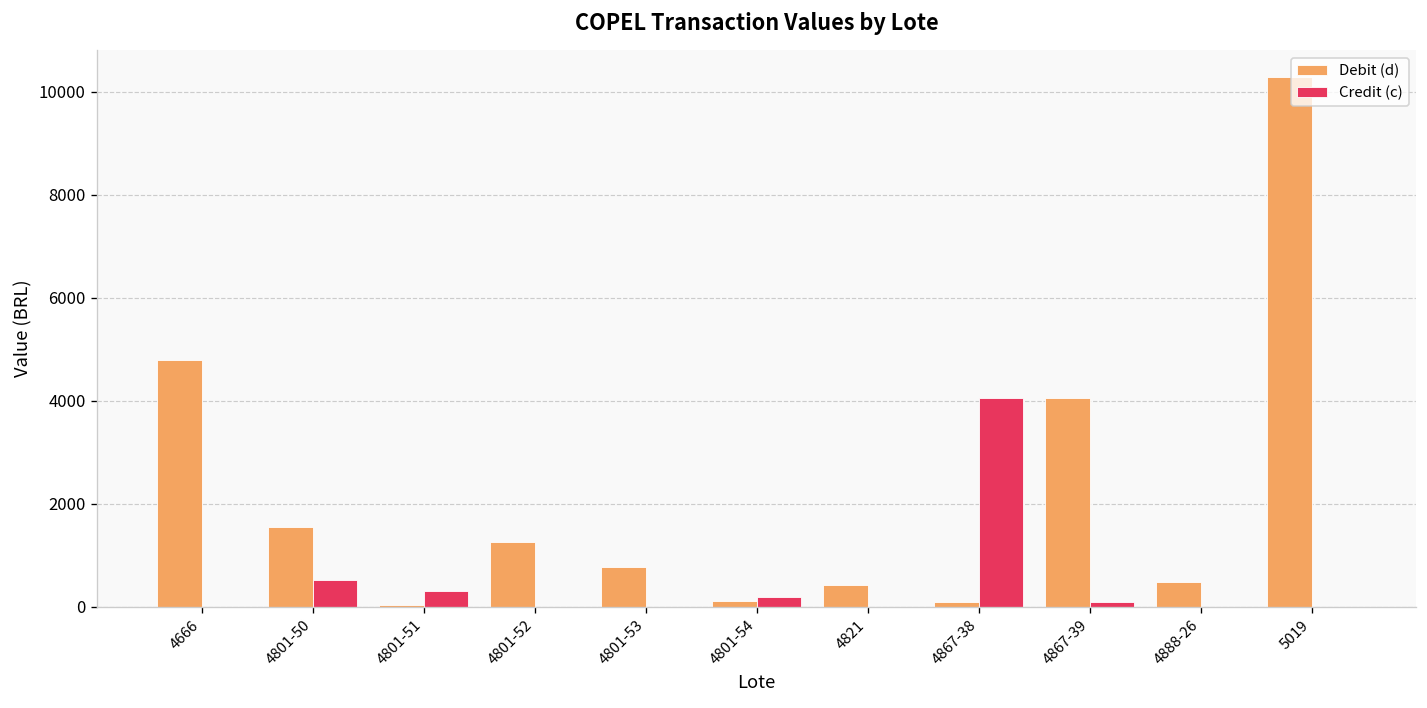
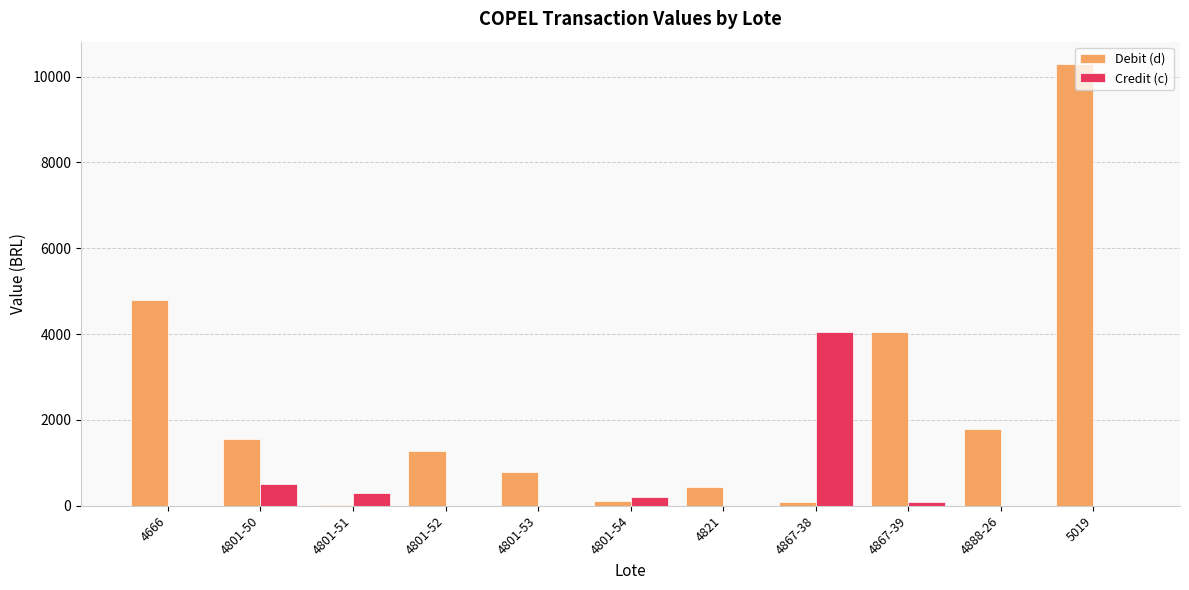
Debit (d), 4888-26: 500 -> 1800
